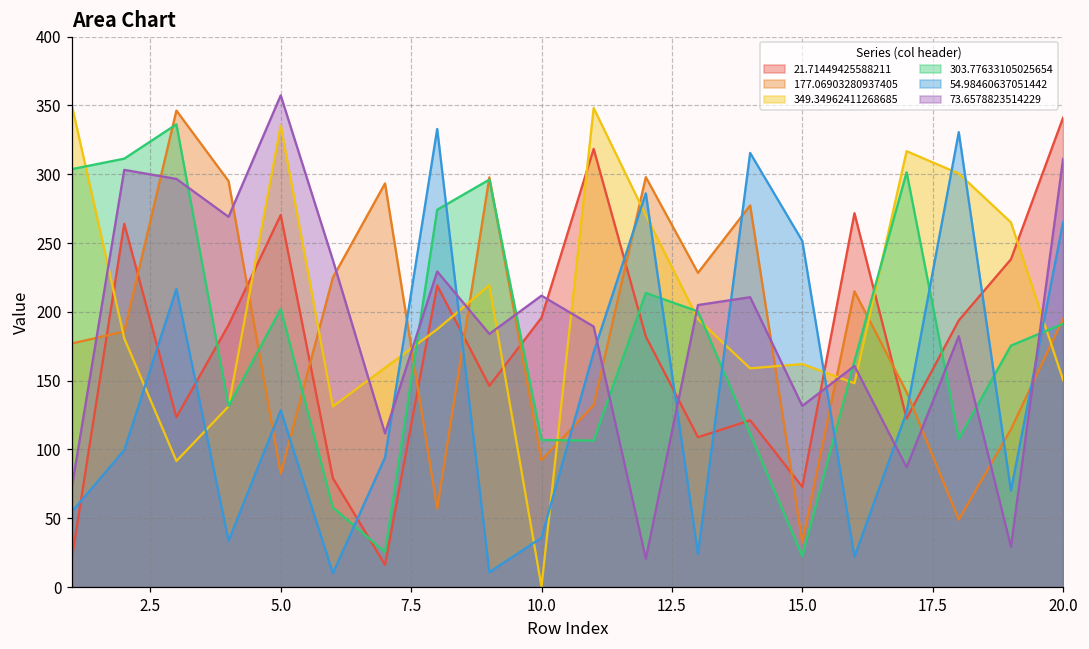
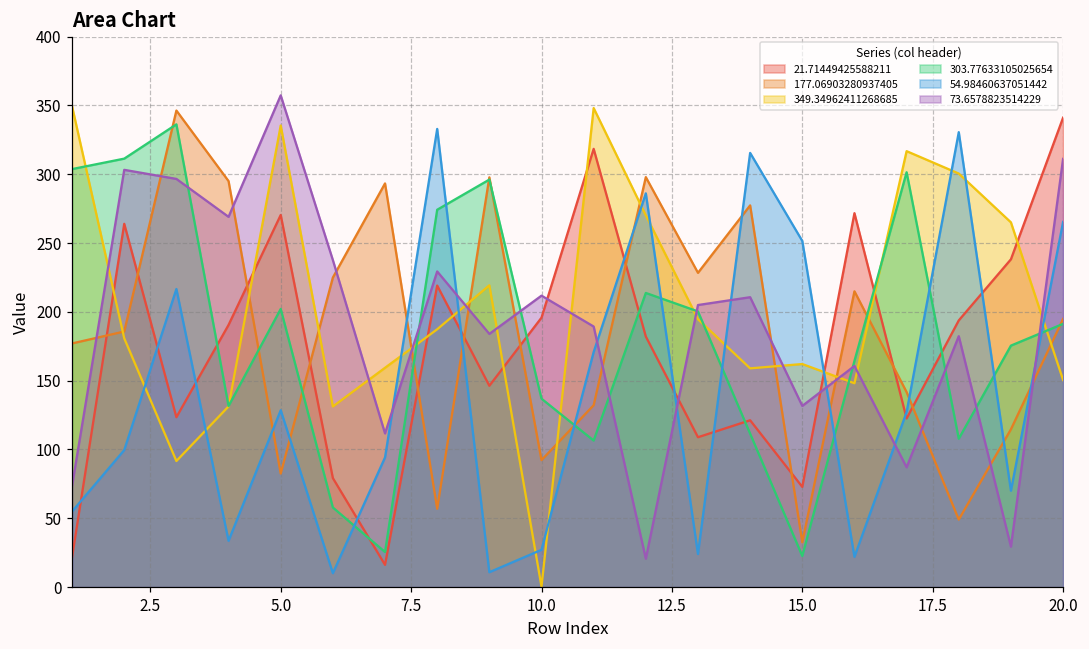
303.77633105025654, 10.0: 107 -> 137
54.98460637051442, 10.0: 36 -> 27
